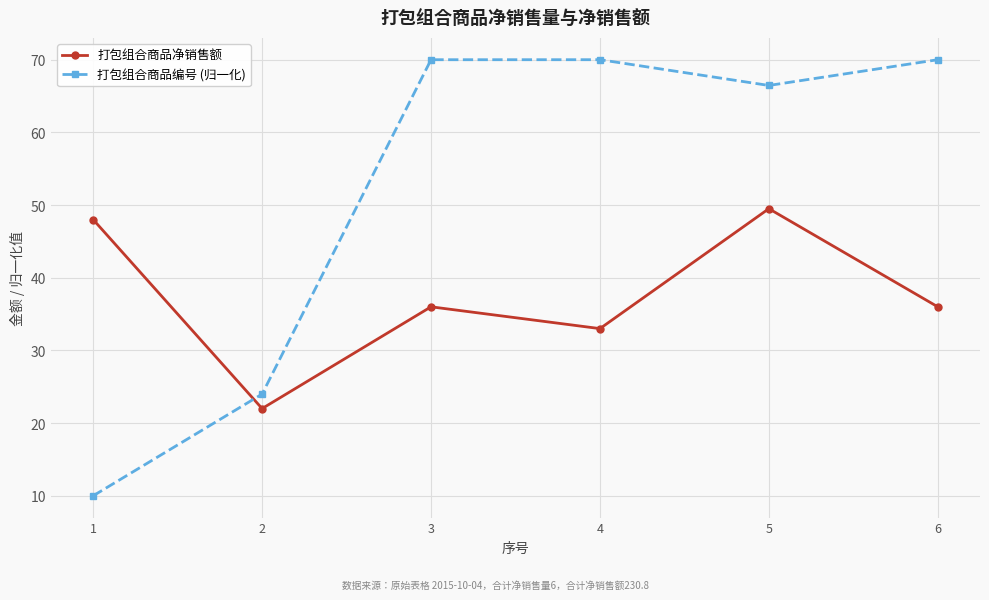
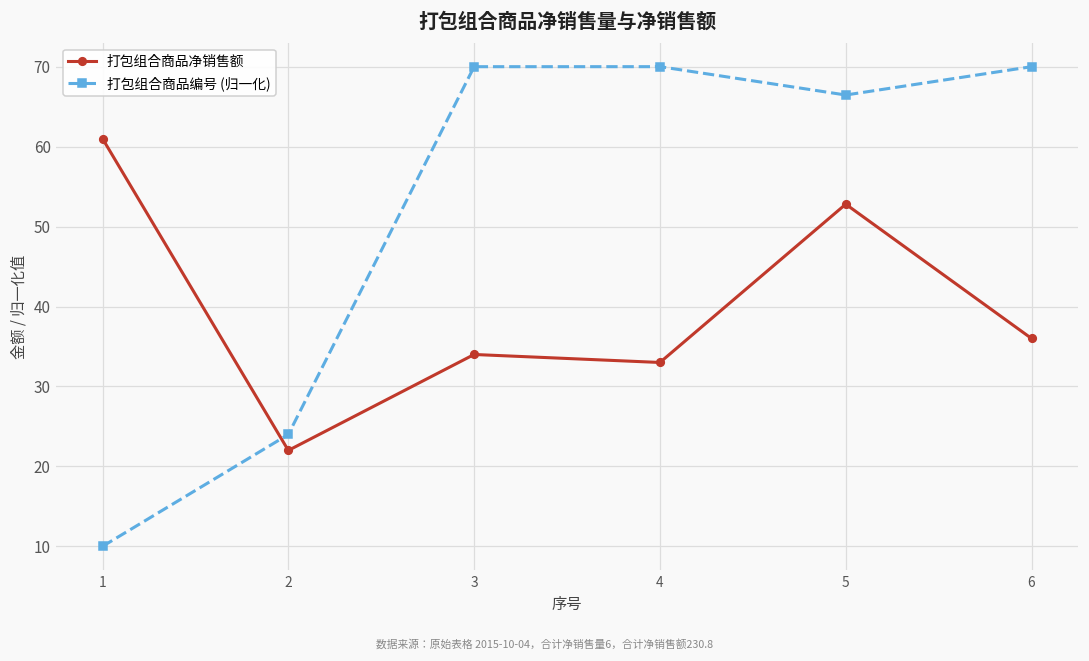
打包组合商品净销售额, 1: 48 -> 61
打包组合商品净销售额, 3: 36 -> 34
打包组合商品净销售额, 5: 50 -> 53
